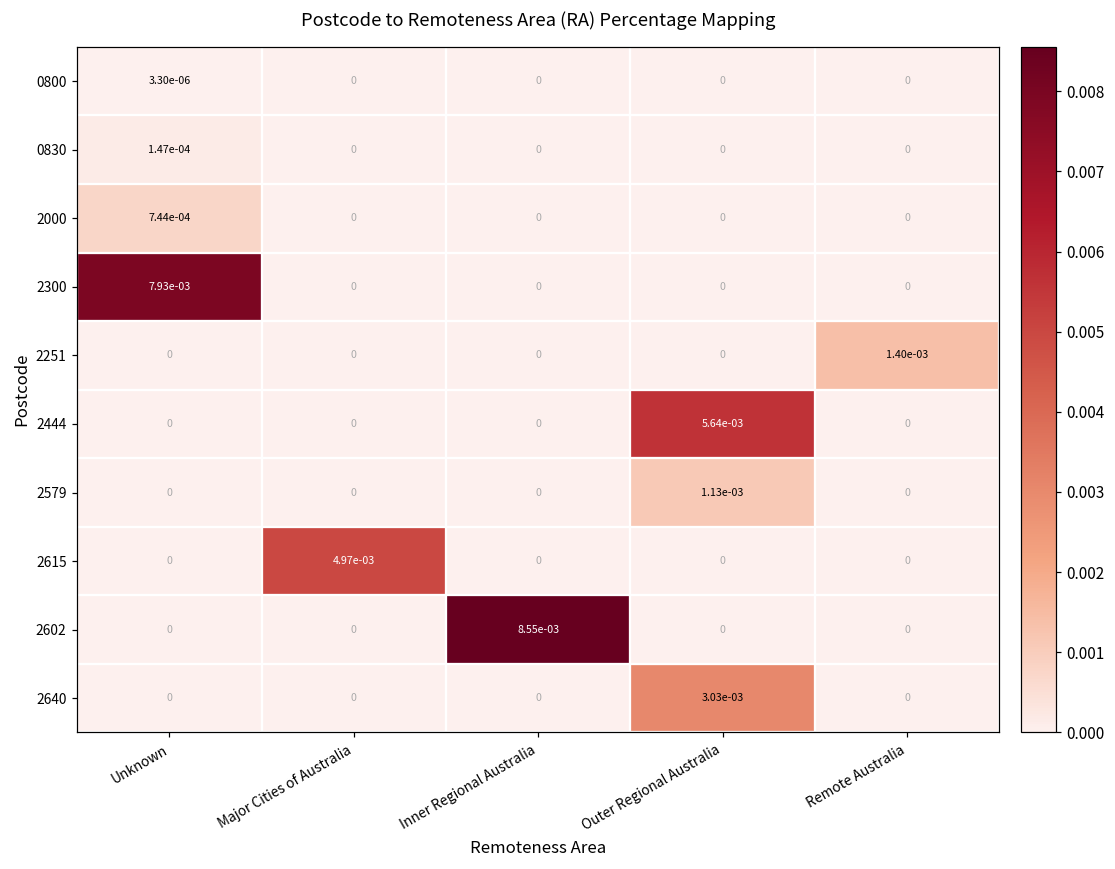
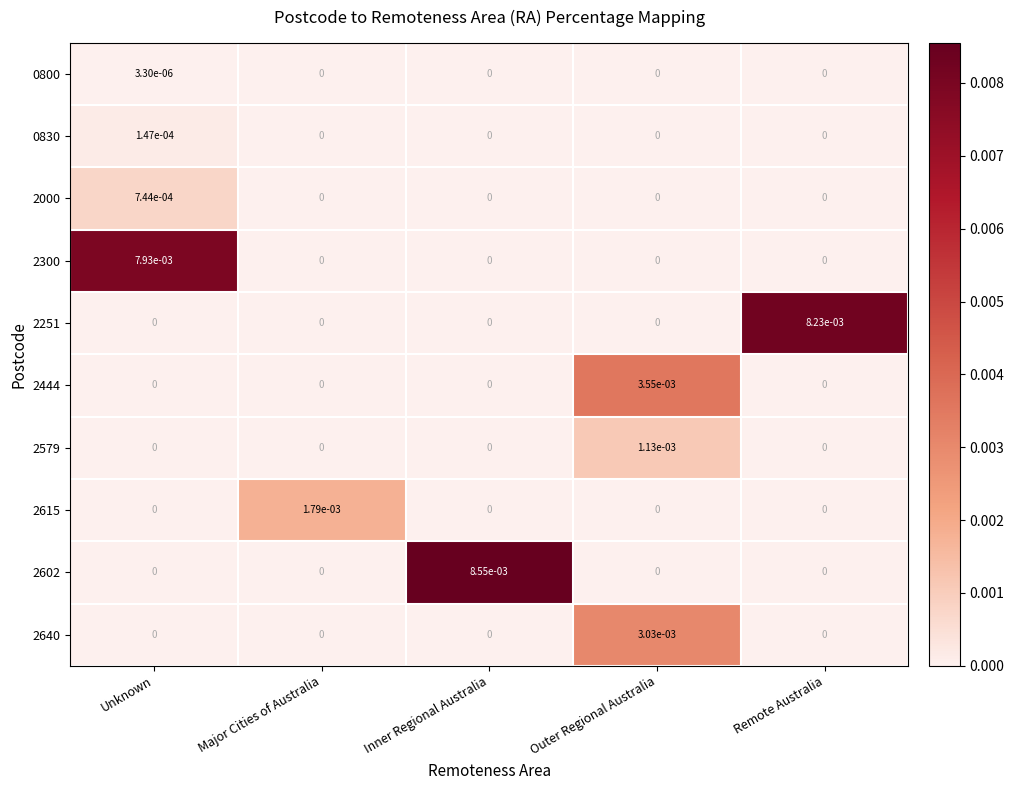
2251, Remote Australia: 1.40e-03 -> 8.23e-03
2444, Outer Regional Australia: 5.64e-03 -> 3.55e-03
2615, Major Cities of Australia: 4.97e-03 -> 1.79e-03
